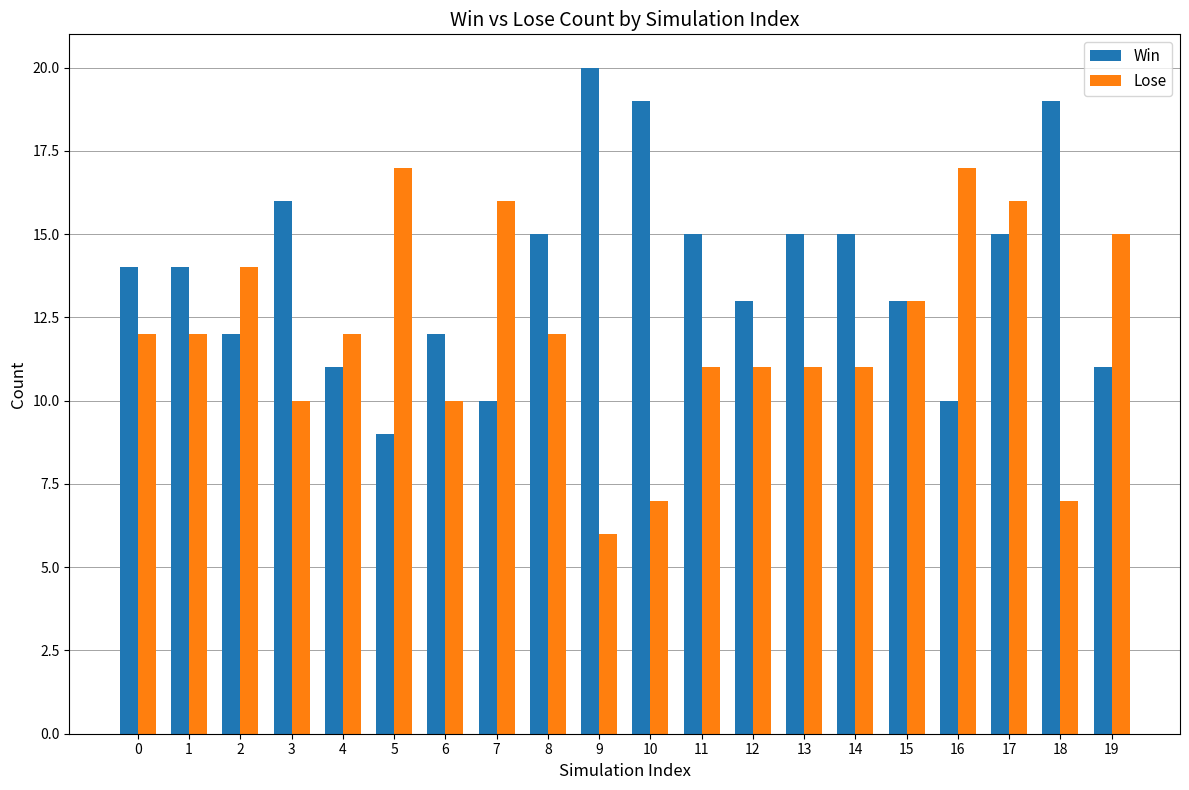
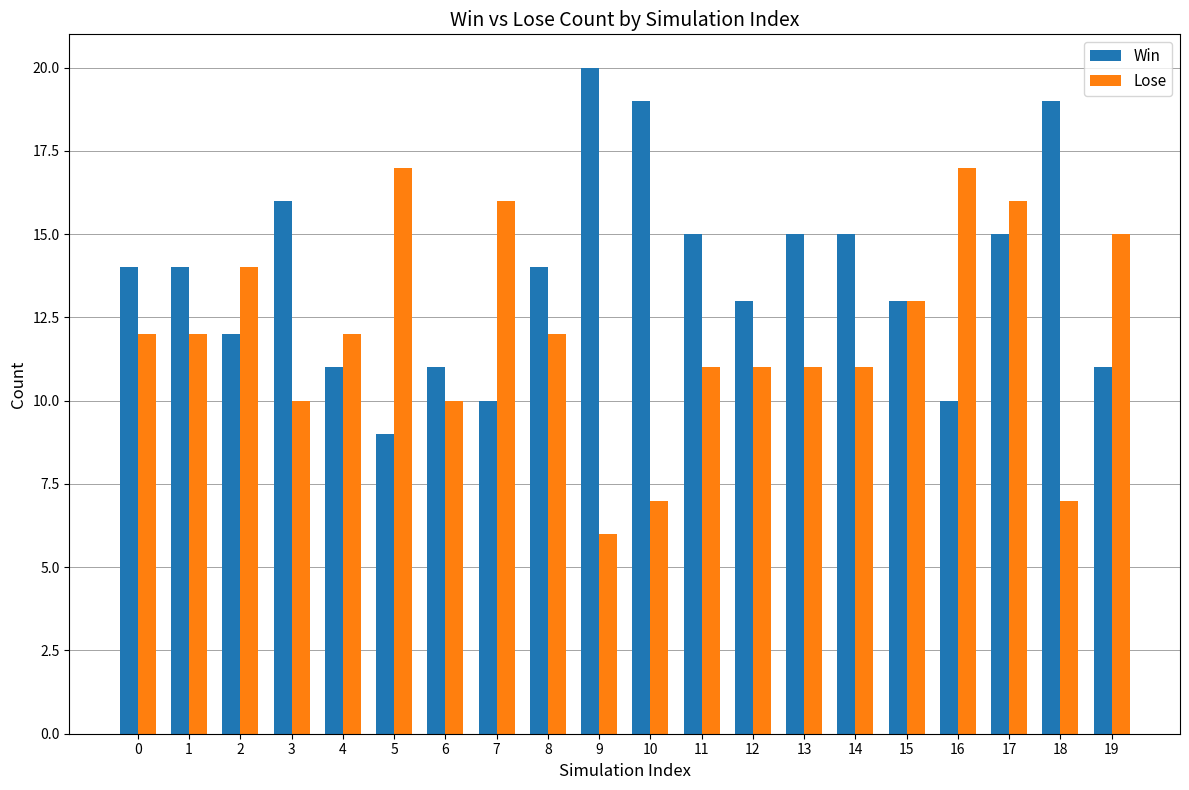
Win, 6: 12 -> 11
Win, 8: 15 -> 14
